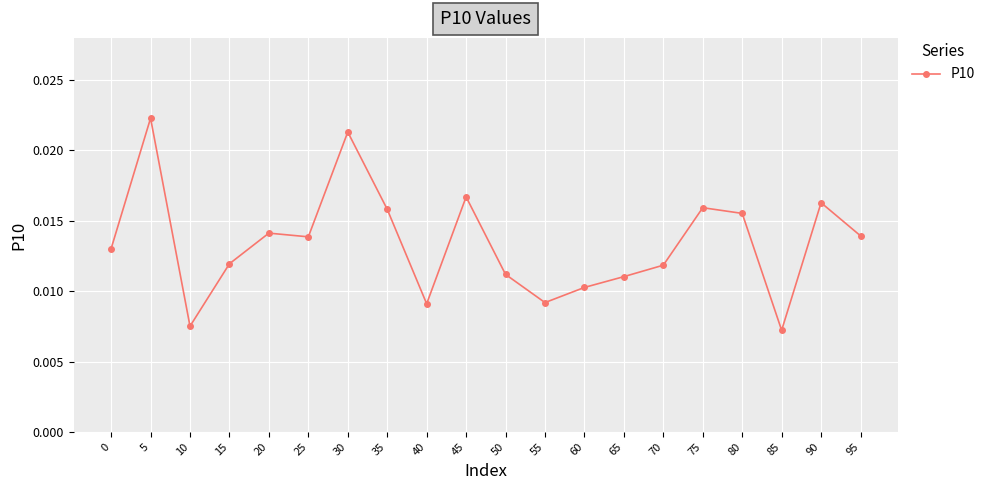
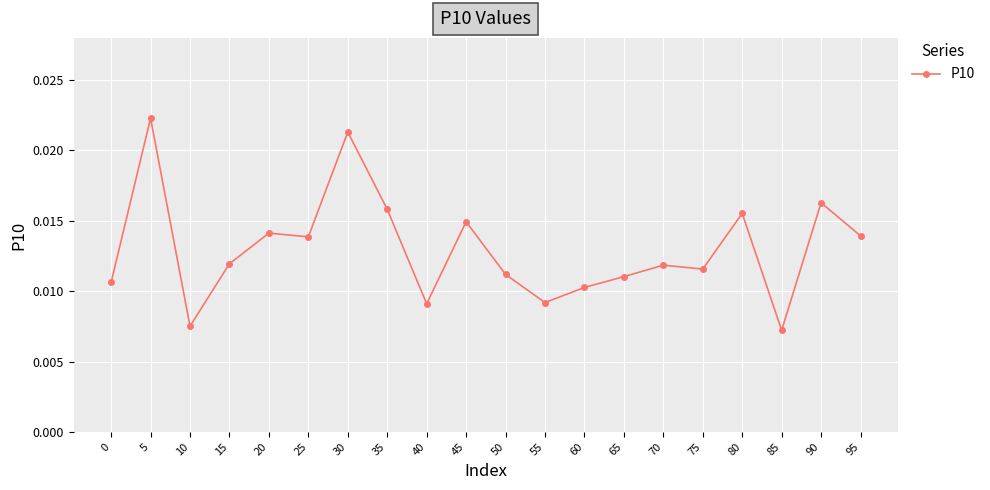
0: 0.0130 -> 0.0106
45: 0.0167 -> 0.0149
75: 0.0159 -> 0.0116
